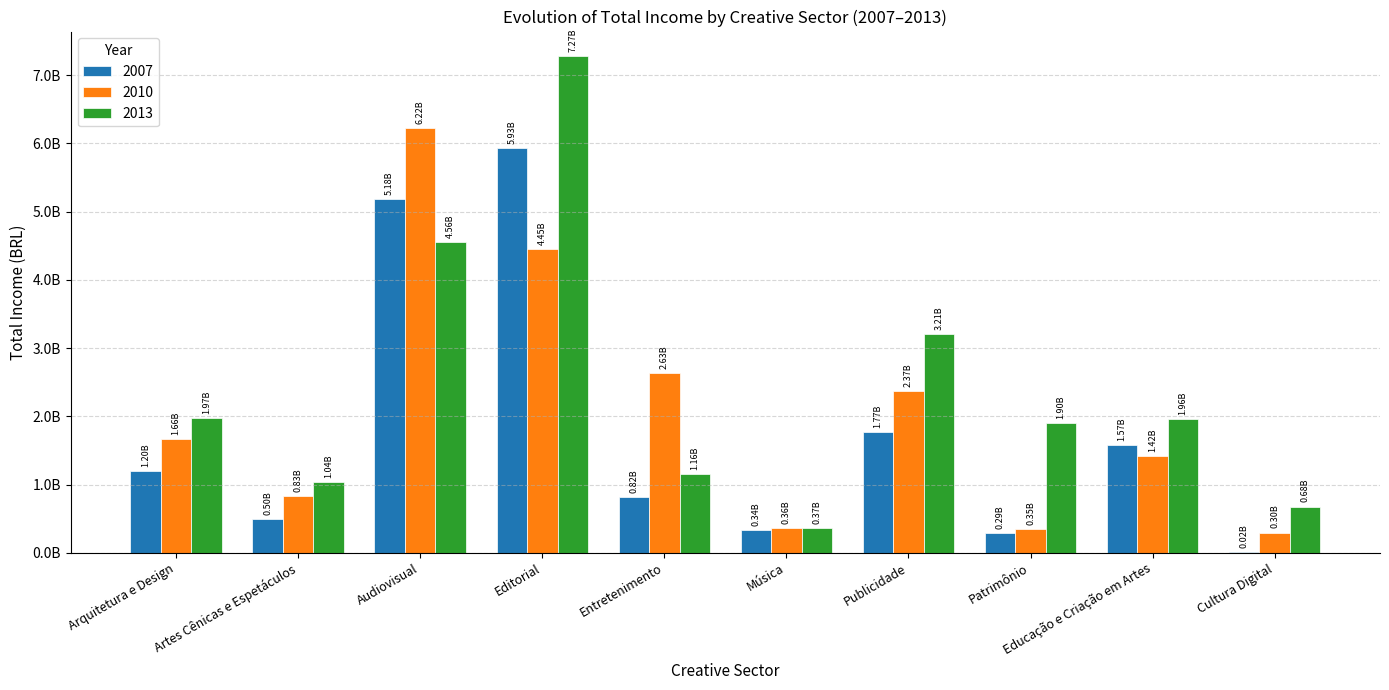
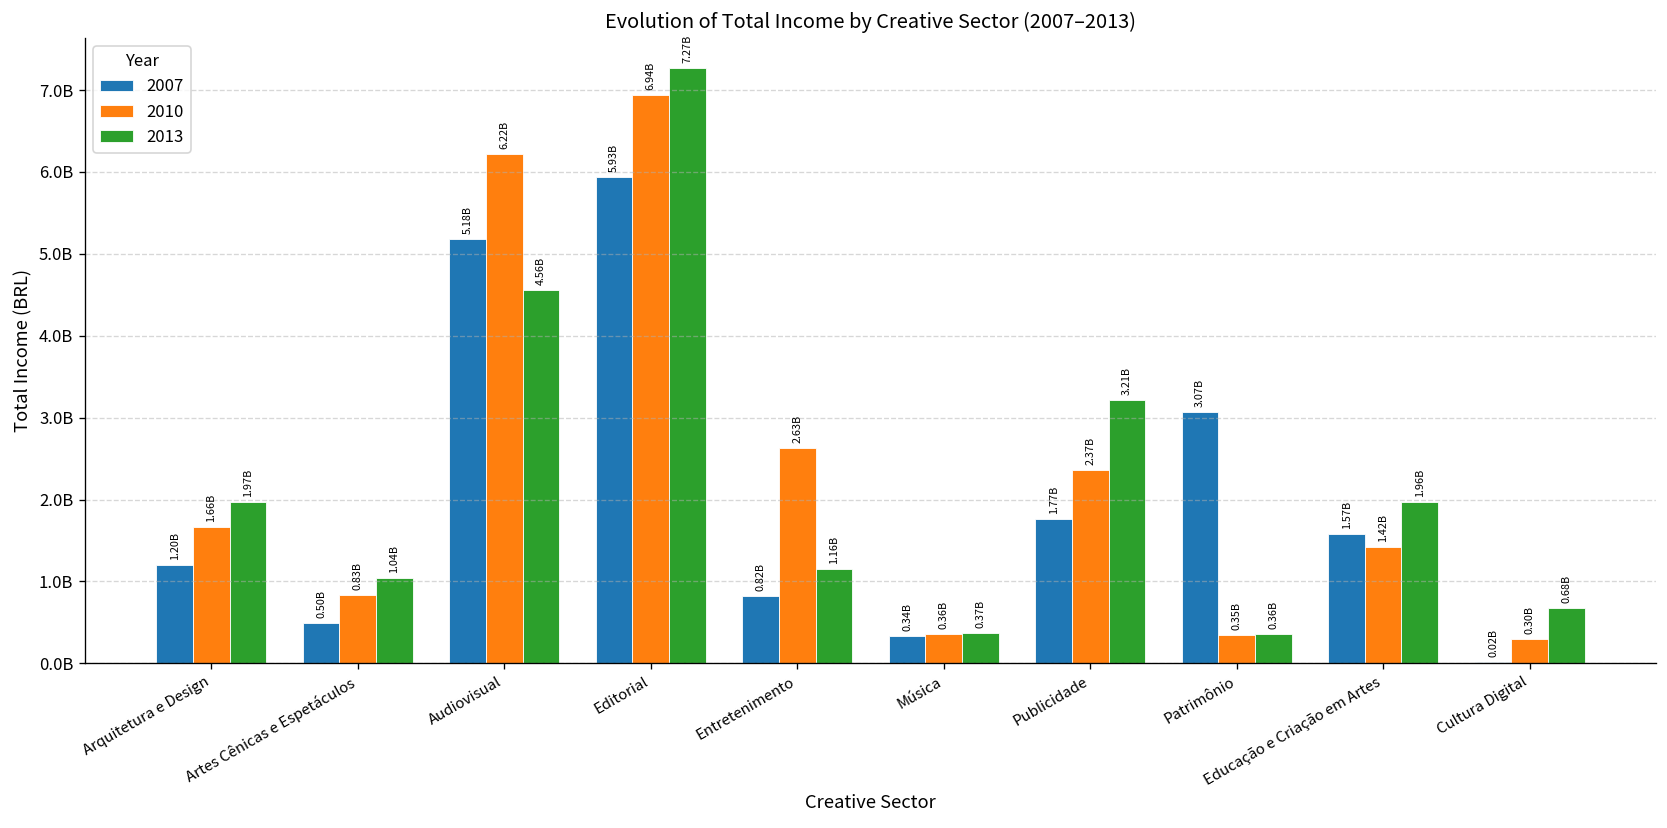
2010, Editorial: 4.45B -> 6.94B
2007, Patrimônio: 0.29B -> 3.07B
2013, Patrimônio: 1.90B -> 0.36B
